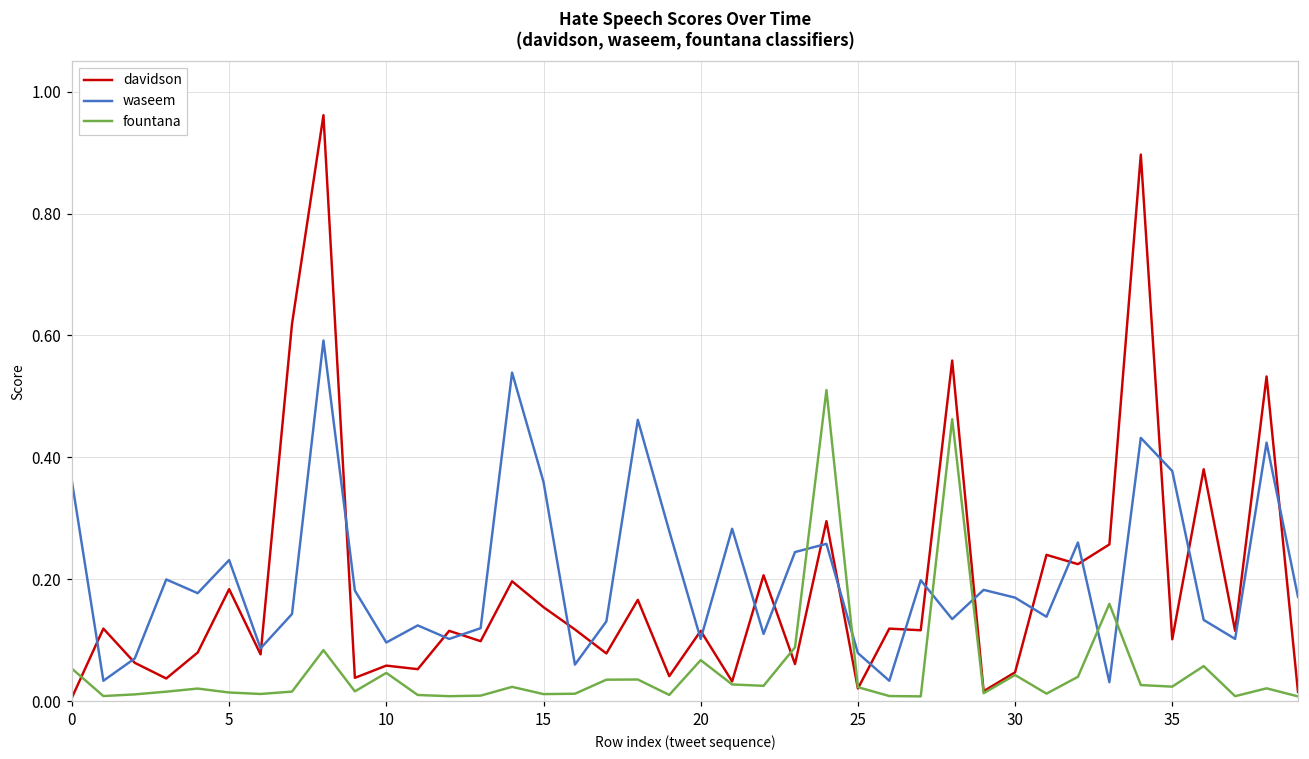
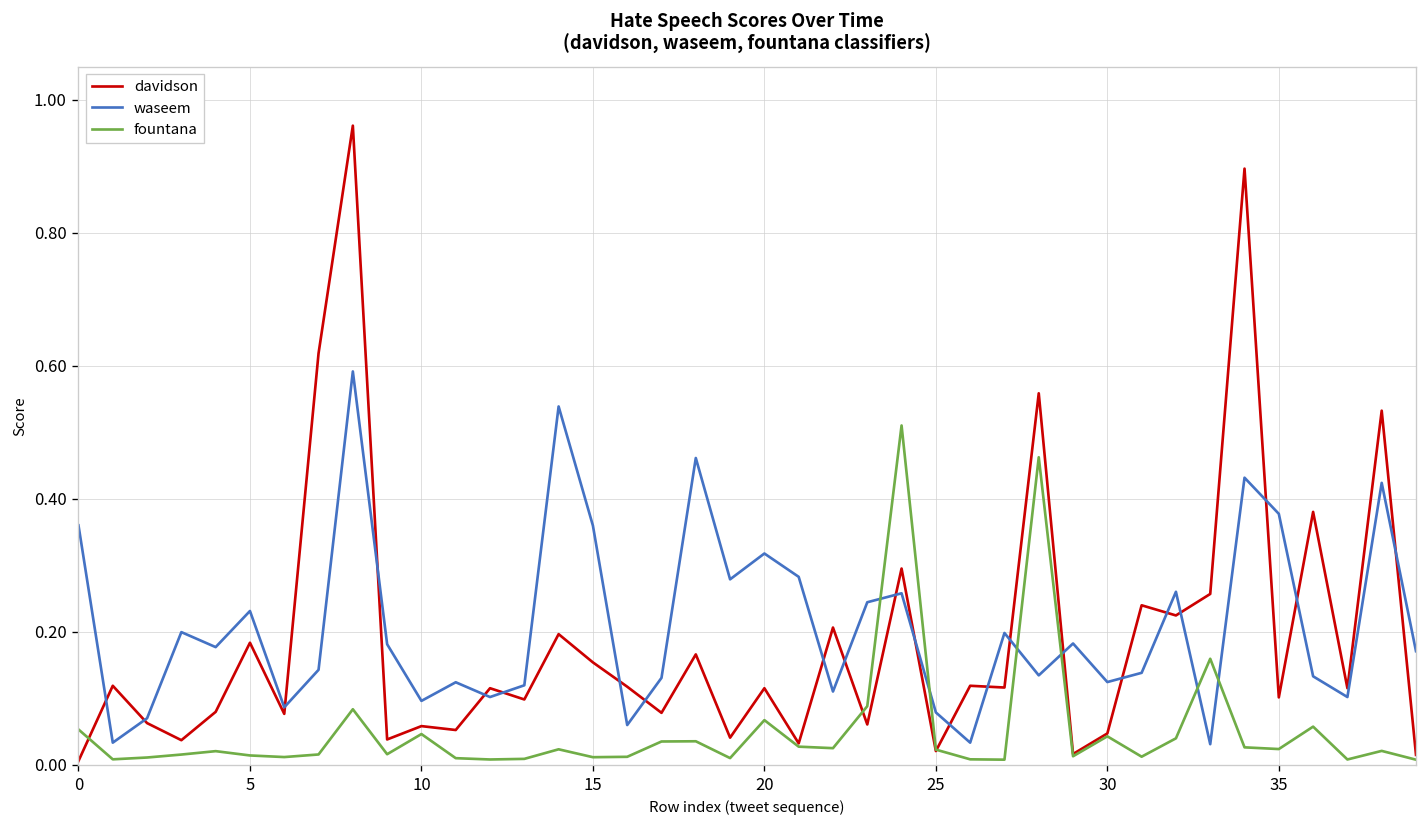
waseem, 20: 0.10 -> 0.32
waseem, 30: 0.17 -> 0.12
